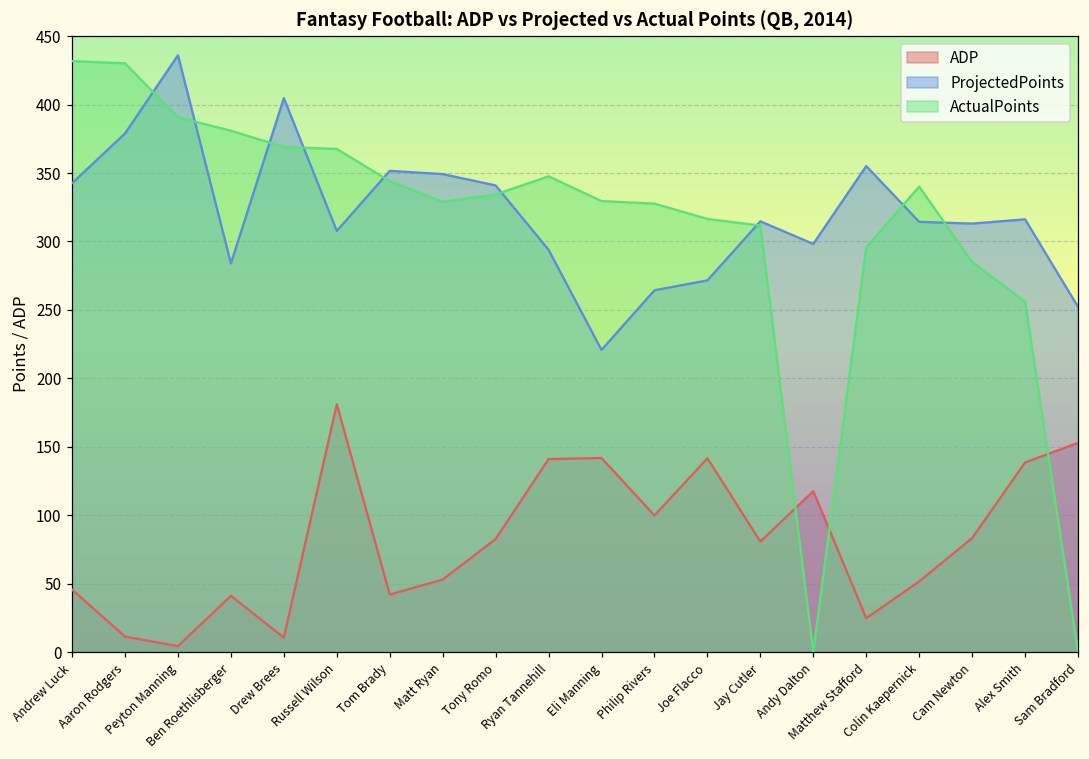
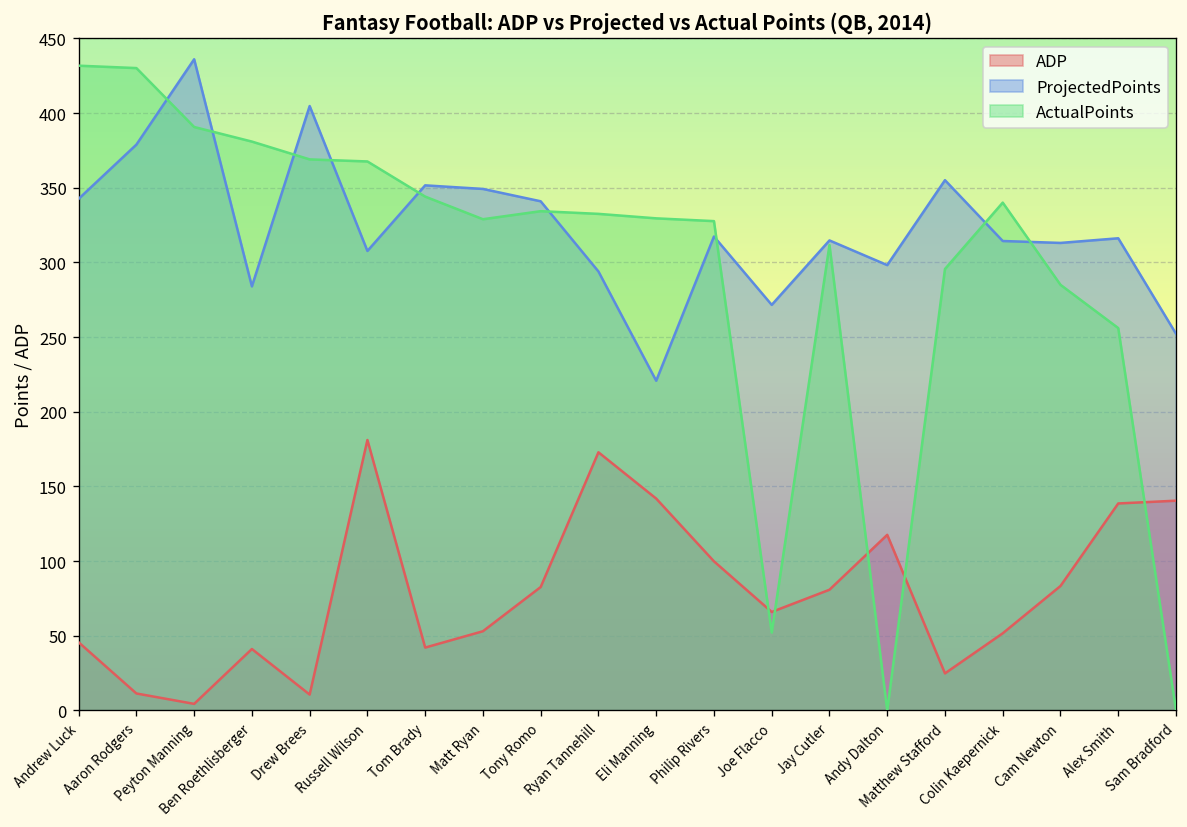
ADP, Ryan Tannehill: 141 -> 173
ActualPoints, Ryan Tannehill: 348 -> 333
ProjectedPoints, Philip Rivers: 264 -> 317
ADP, Joe Flacco: 142 -> 66
ActualPoints, Joe Flacco: 316 -> 52
ADP, Sam Bradford: 153 -> 140
